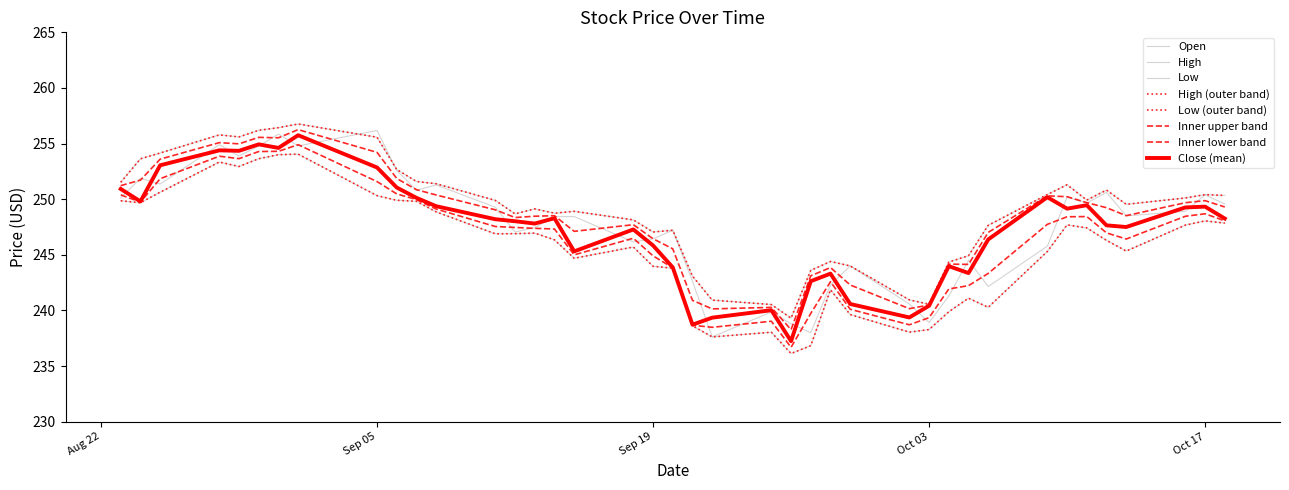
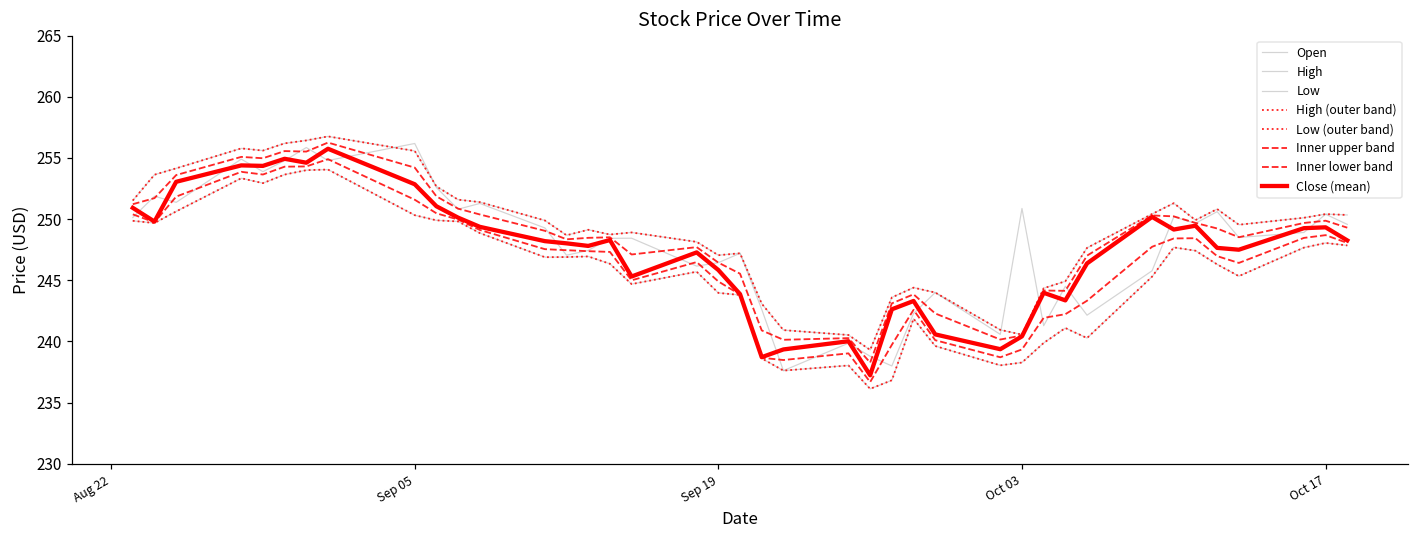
Open, Oct 03: 238.9 -> 250.9
